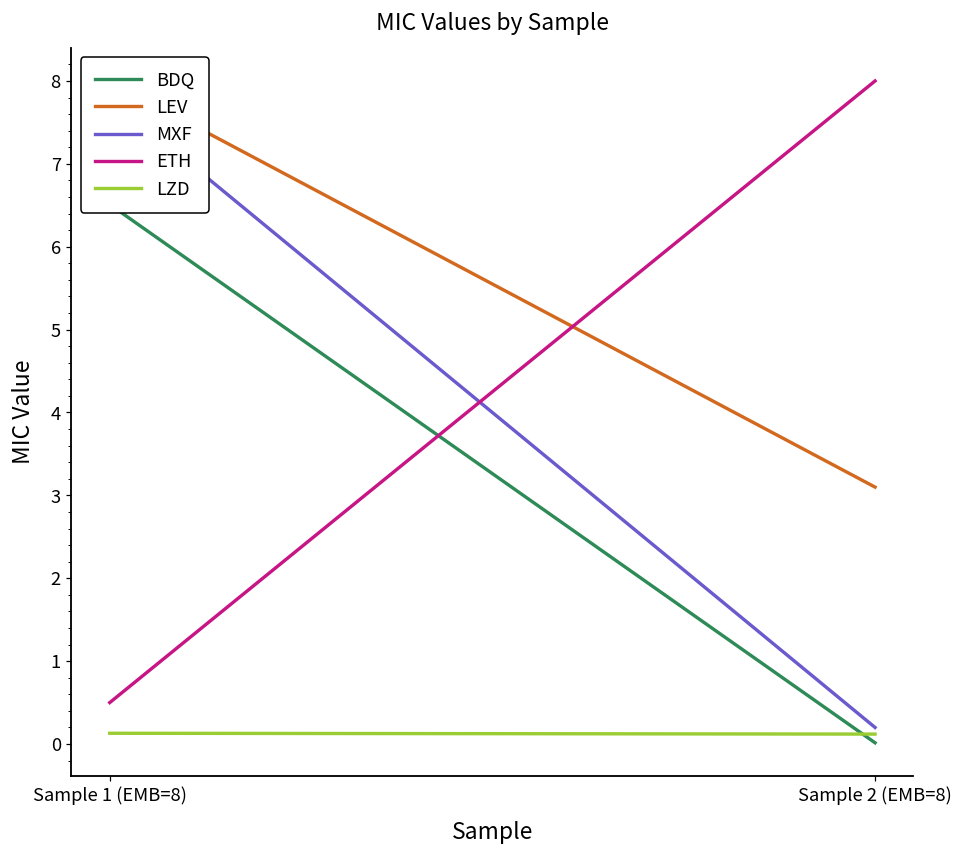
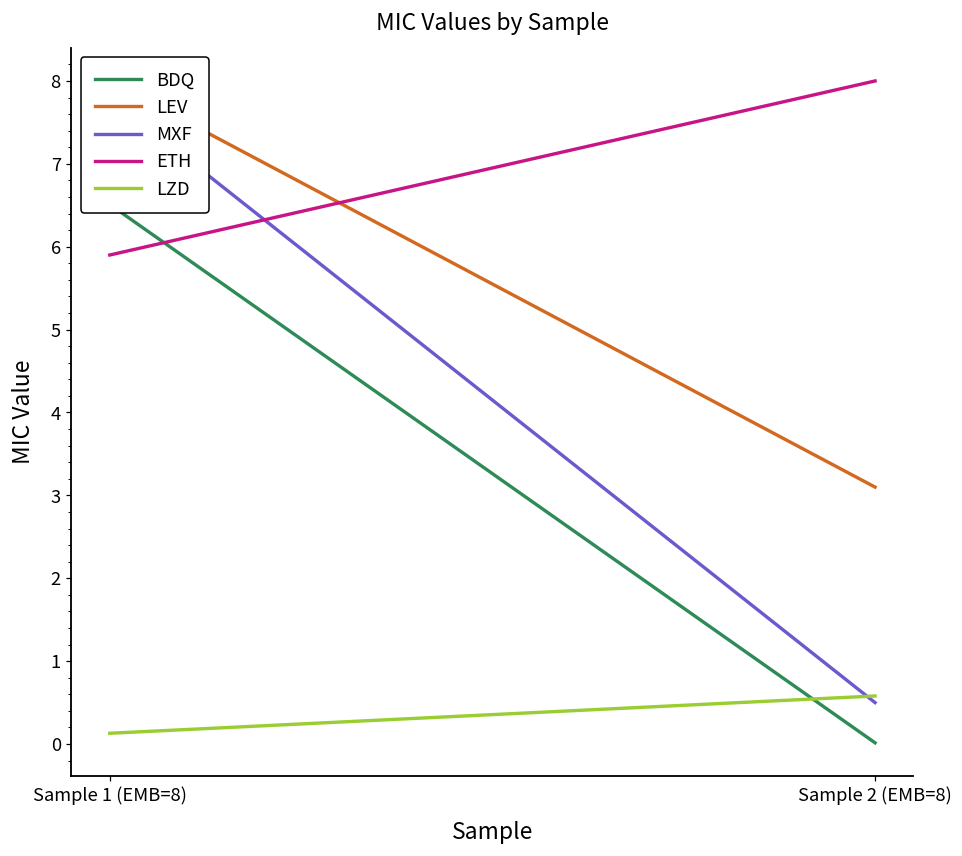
ETH, Sample 1 (EMB=8): 0.5 -> 5.9
MXF, Sample 2 (EMB=8): 0.2 -> 0.5
LZD, Sample 2 (EMB=8): 0.1 -> 0.6
